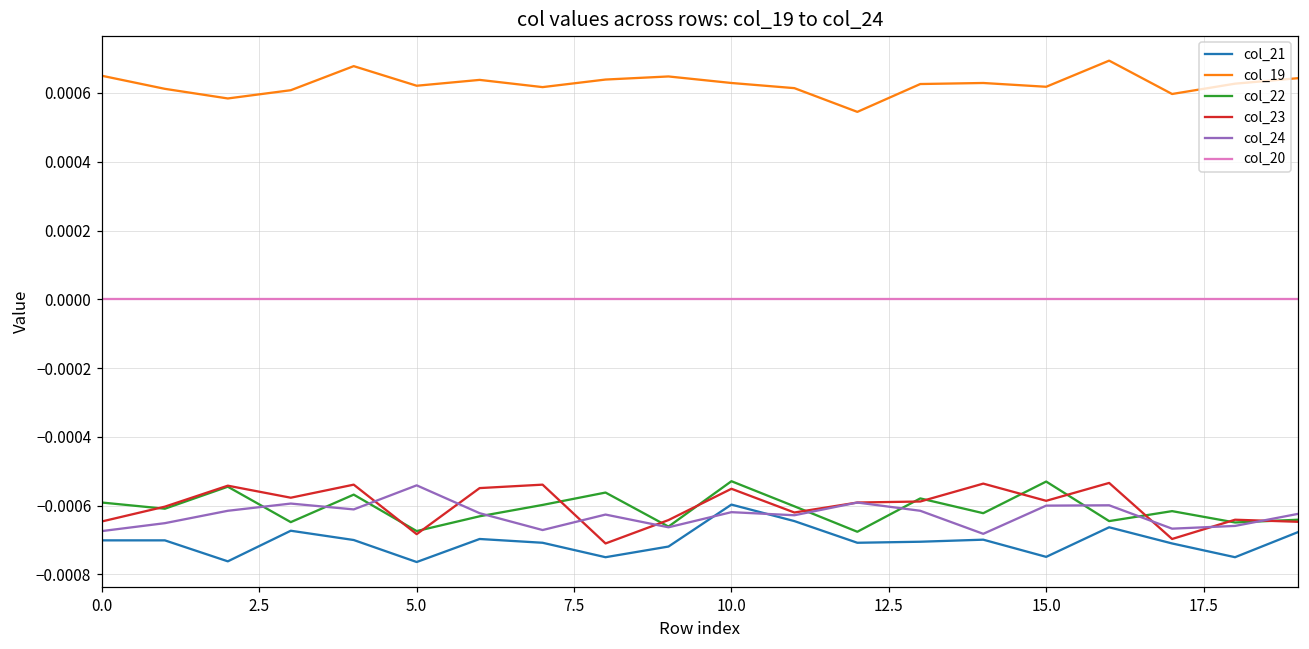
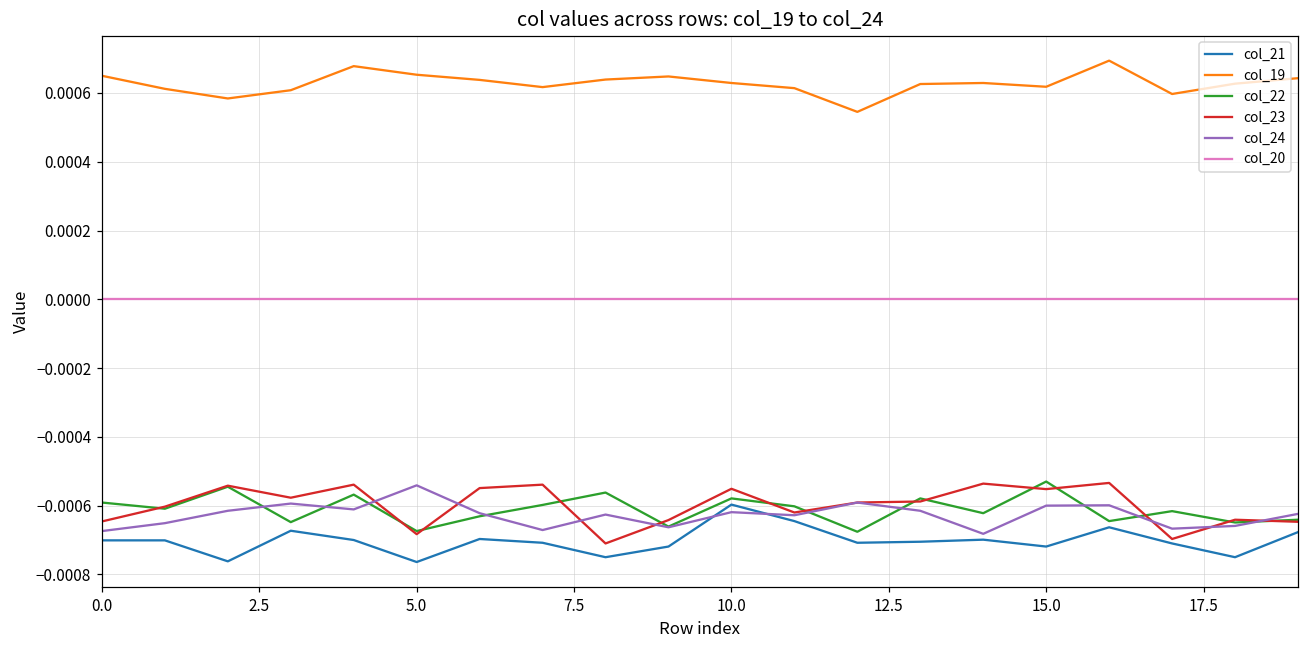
col_19, 5.0: 0.00062 -> 0.00065
col_22, 10.0: -0.00053 -> -0.00058
col_21, 15.0: -0.00075 -> -0.00072
col_23, 15.0: -0.00059 -> -0.00055
